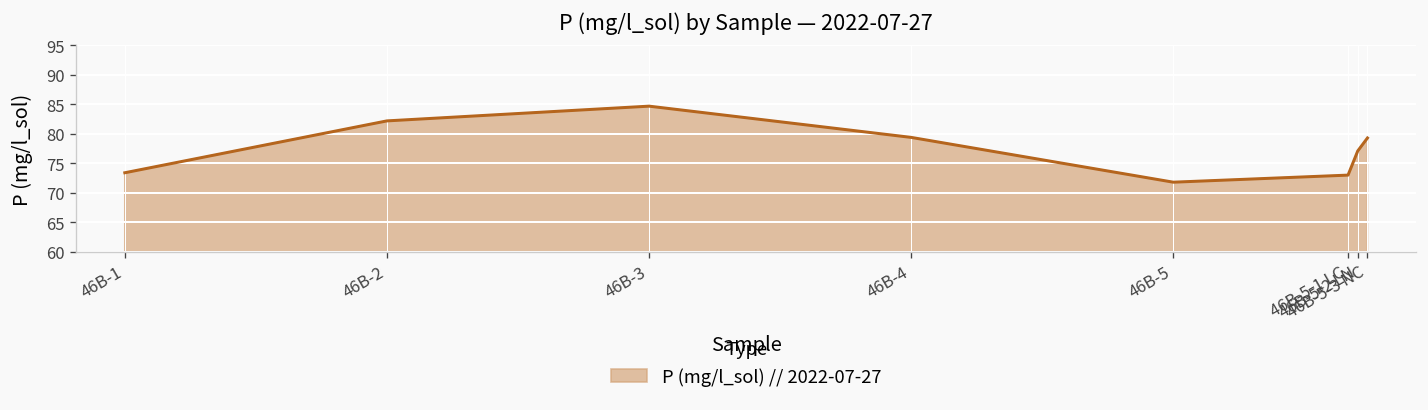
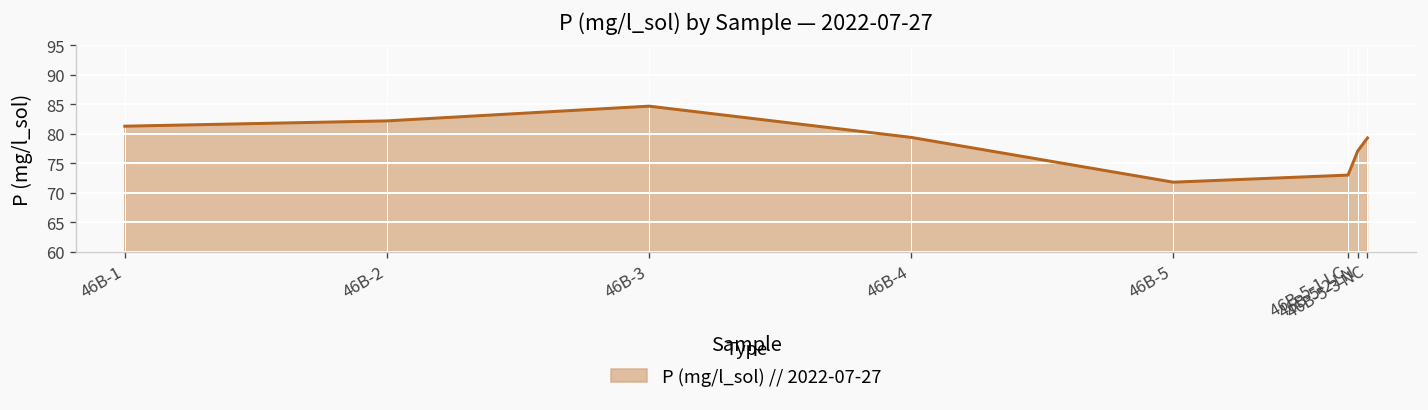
46B-1: 73 -> 81
